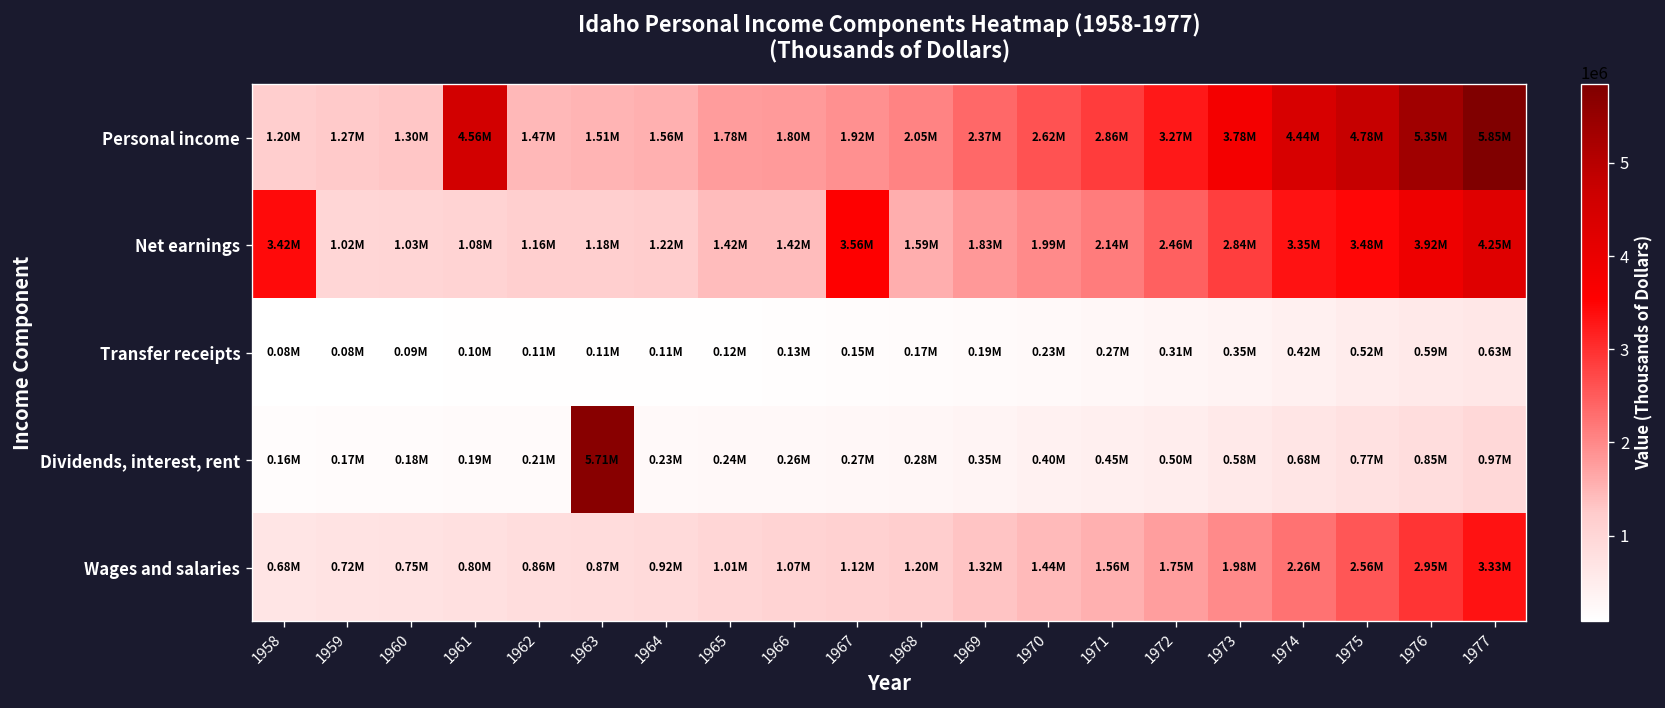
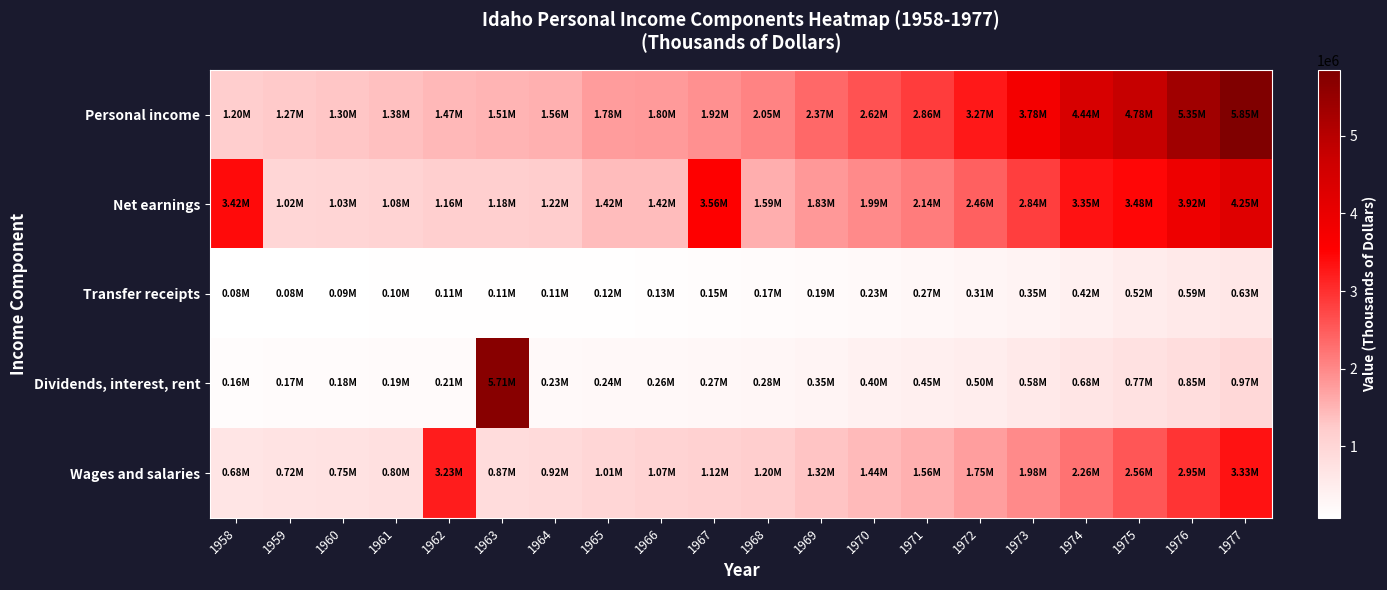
Personal income, 1961: 4.56M -> 1.38M
Wages and salaries, 1962: 0.86M -> 3.23M
